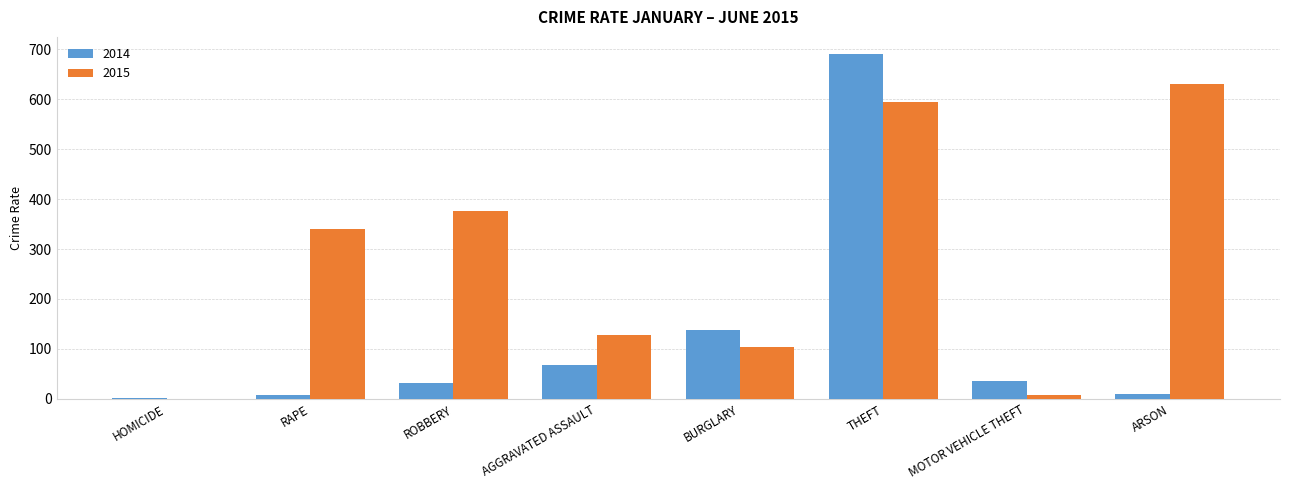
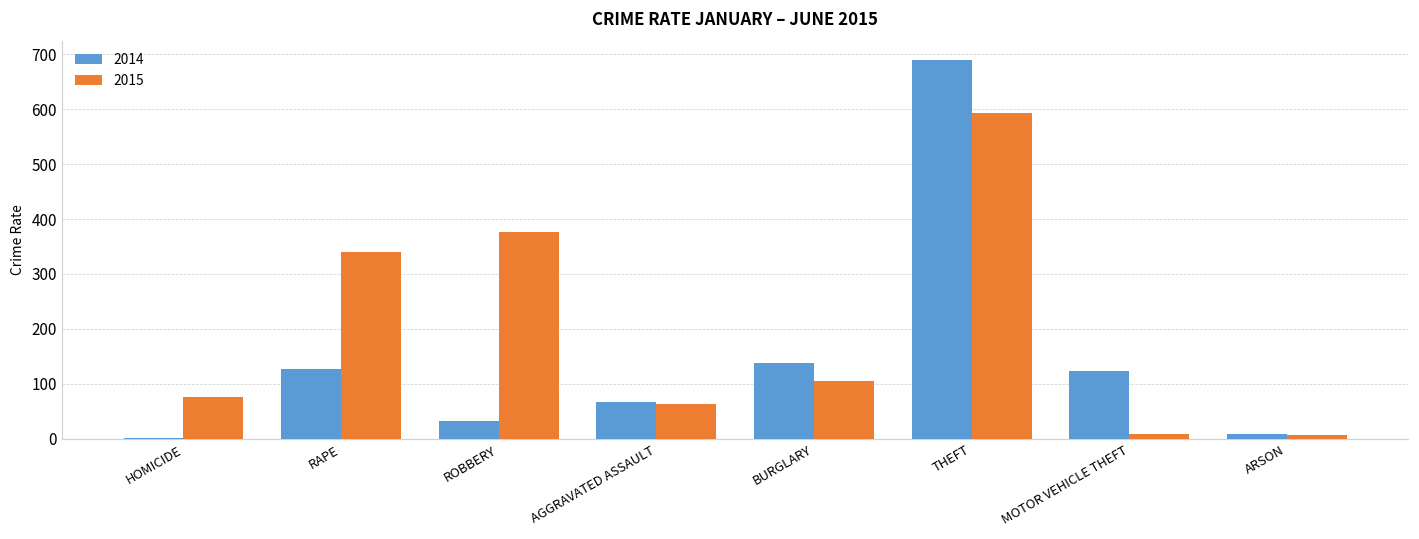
2015, HOMICIDE: 0 -> 80
2014, RAPE: 10 -> 130
2015, AGGRAVATED ASSAULT: 130 -> 60
2014, MOTOR VEHICLE THEFT: 30 -> 120
2015, ARSON: 630 -> 10
